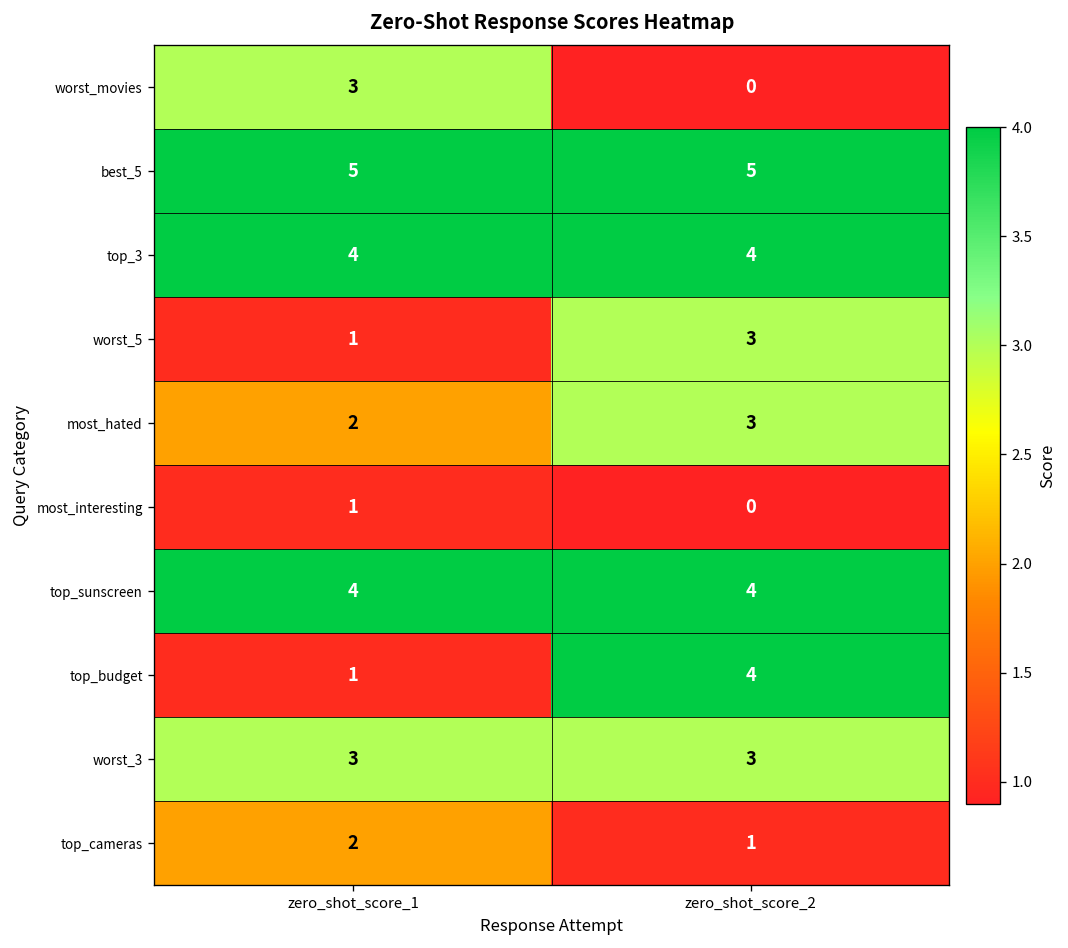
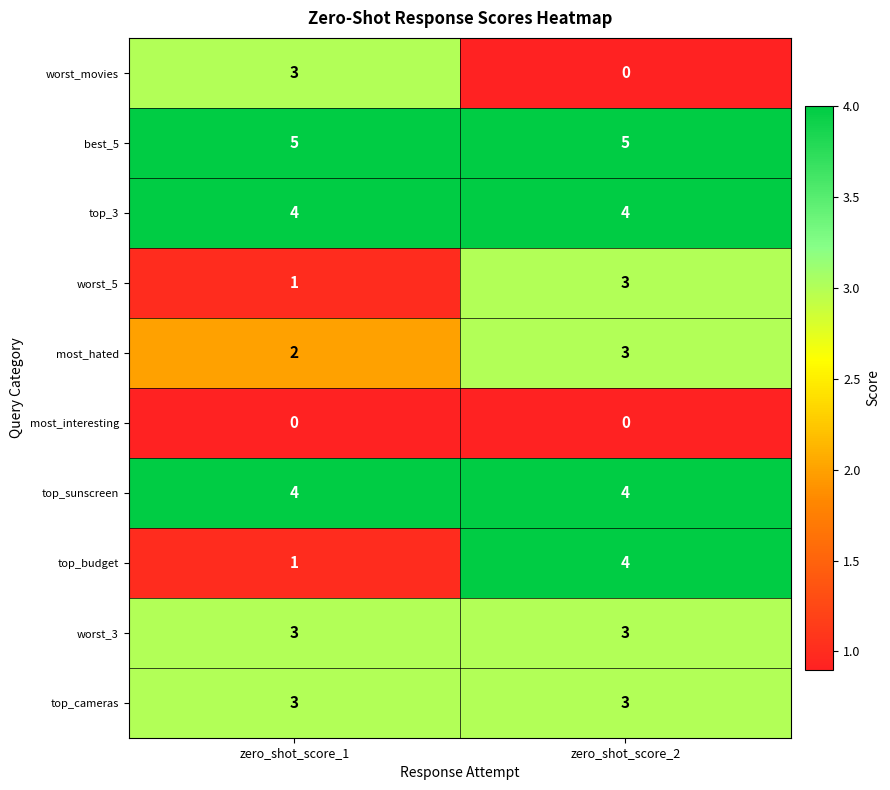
most_interesting, zero_shot_score_1: 1 -> 0
top_cameras, zero_shot_score_1: 2 -> 3
top_cameras, zero_shot_score_2: 1 -> 3
